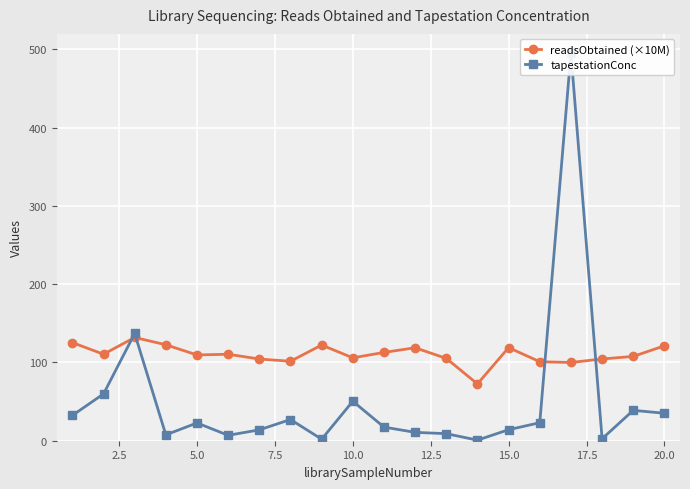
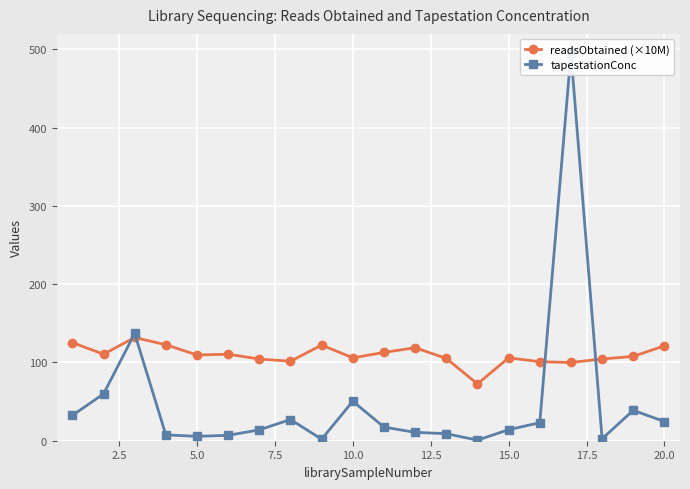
tapestationConc, 5.0: 20 -> 10
readsObtained (×10M), 15.0: 120 -> 110
tapestationConc, 20.0: 40 -> 20
